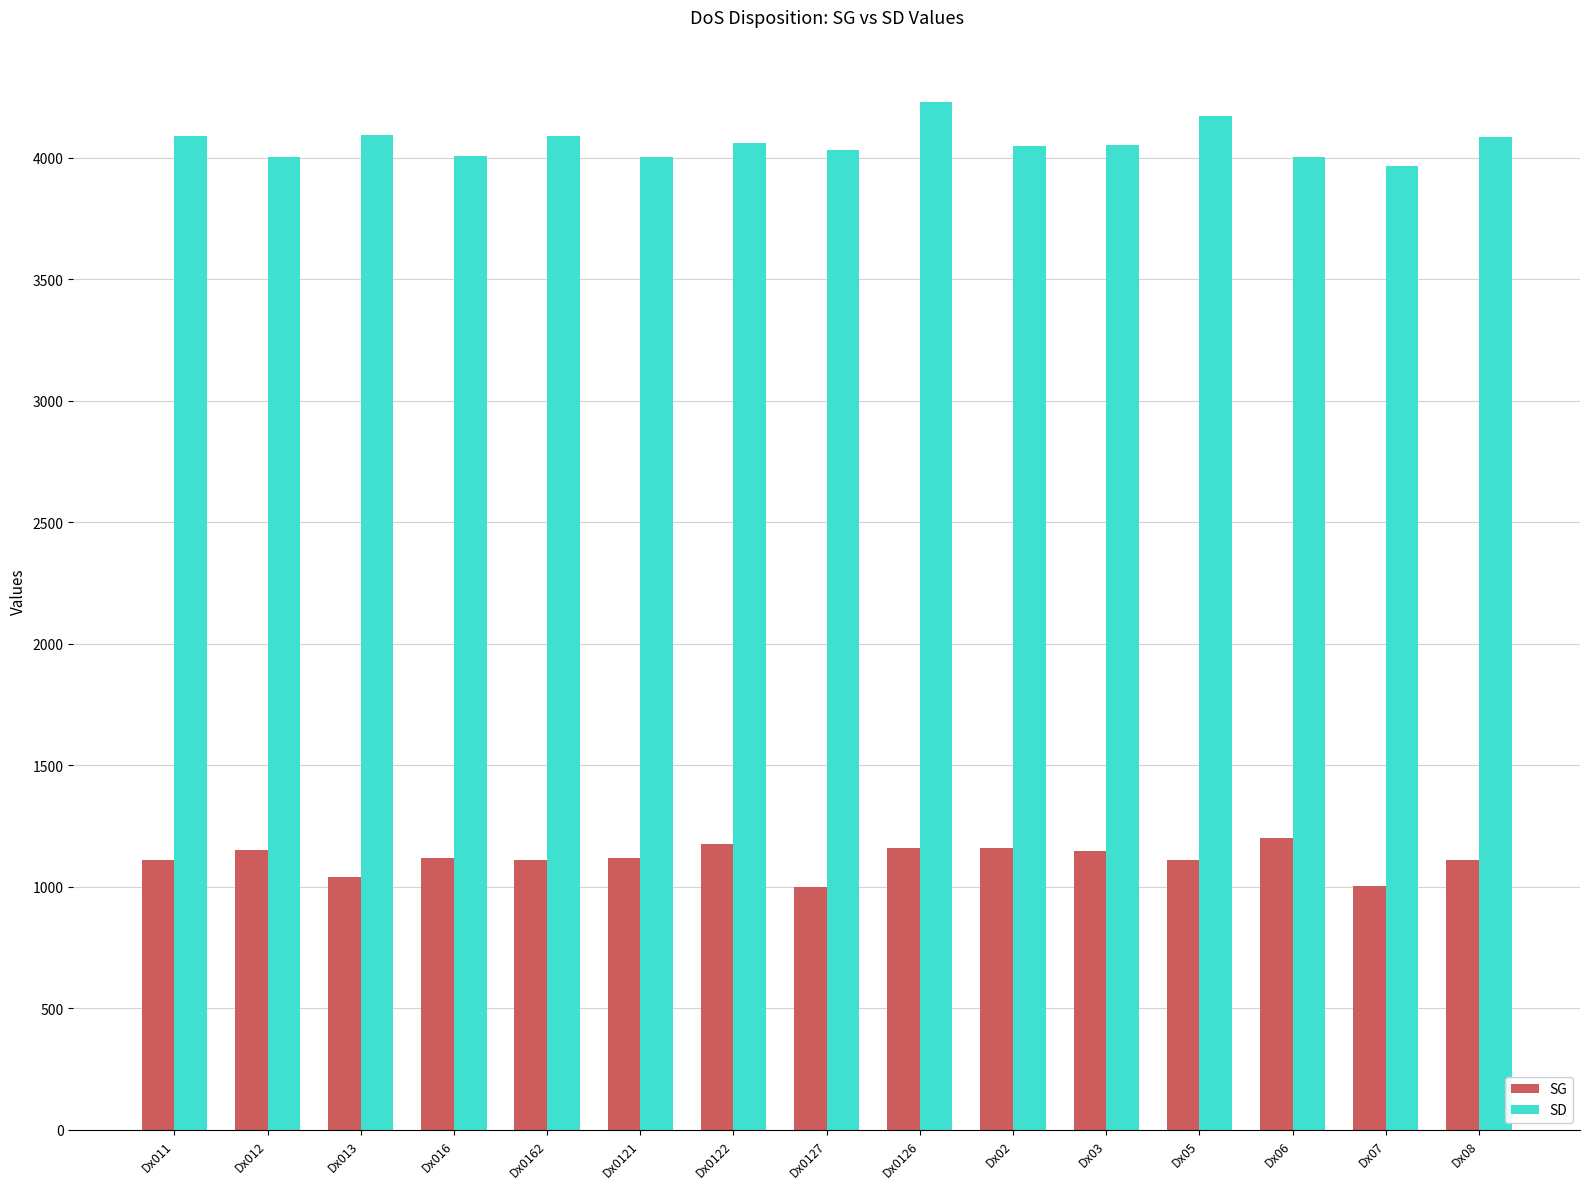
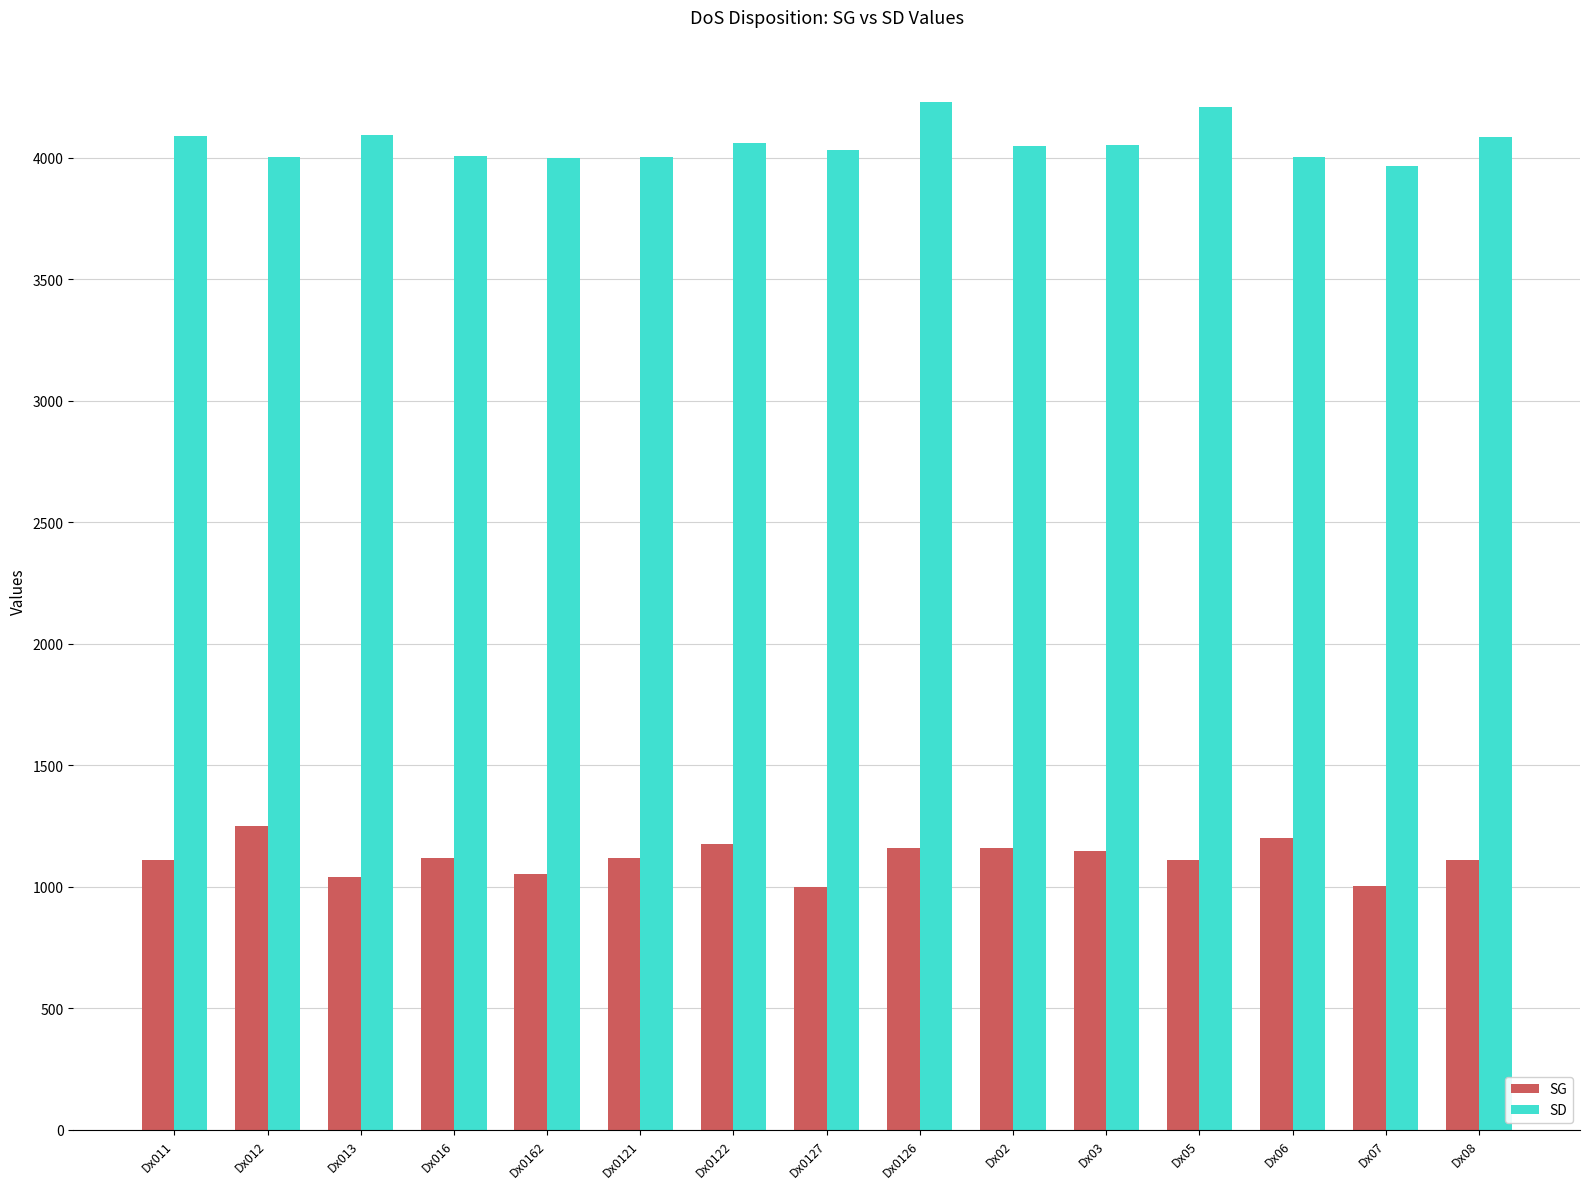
SG, Dx012: 1150 -> 1250
SG, Dx0162: 1110 -> 1050
SD, Dx0162: 4090 -> 4000
SD, Dx05: 4170 -> 4210
